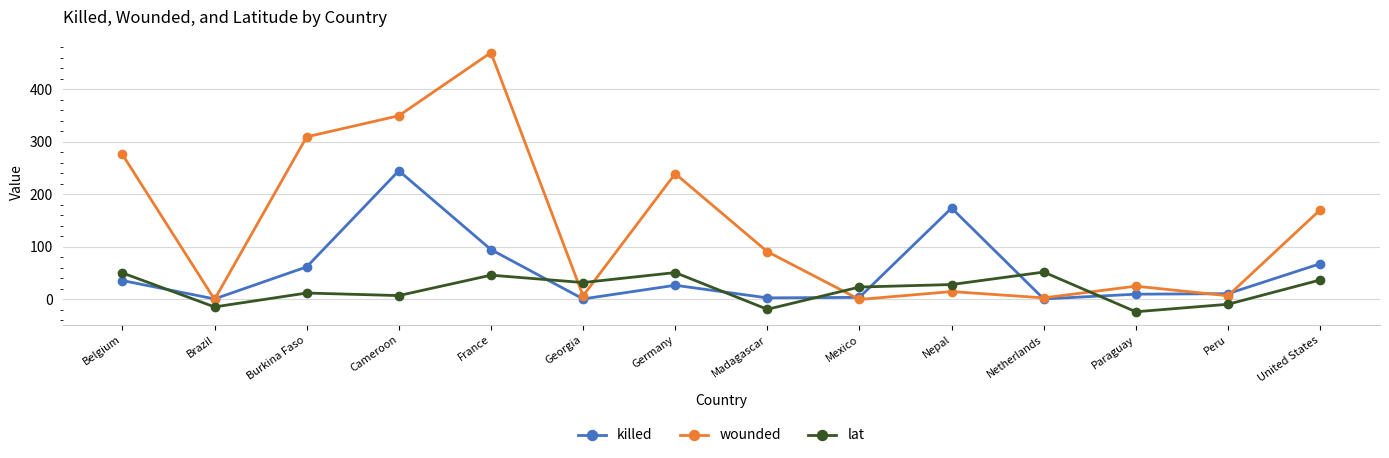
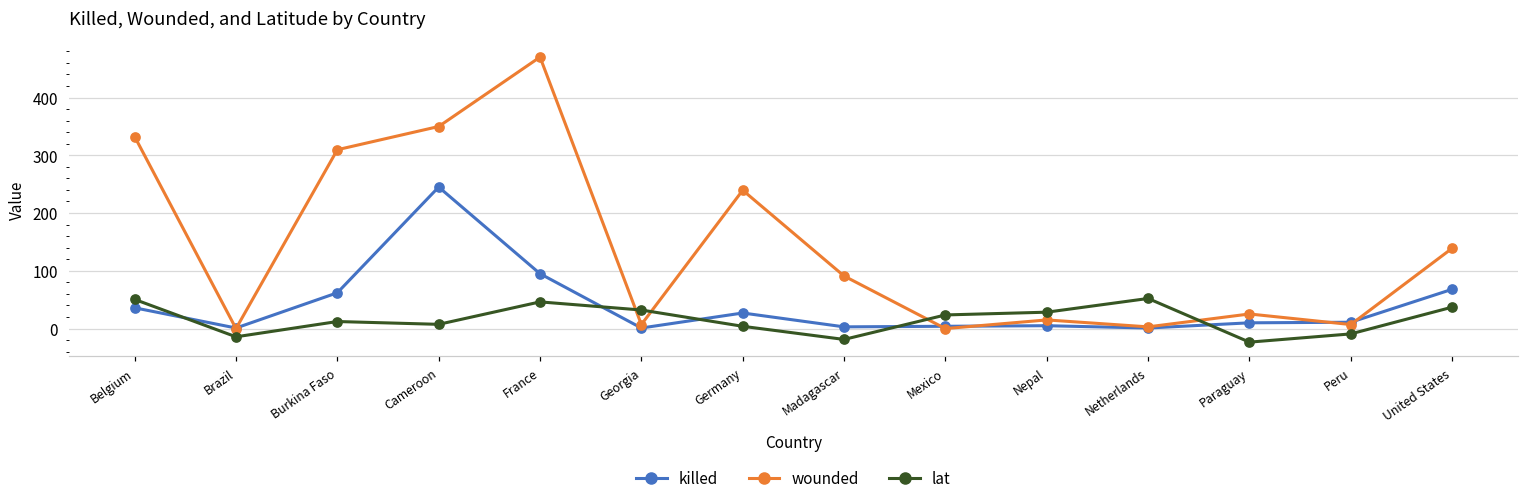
wounded, Belgium: 280 -> 330
lat, Germany: 50 -> 0
killed, Nepal: 170 -> 10
wounded, United States: 170 -> 140
